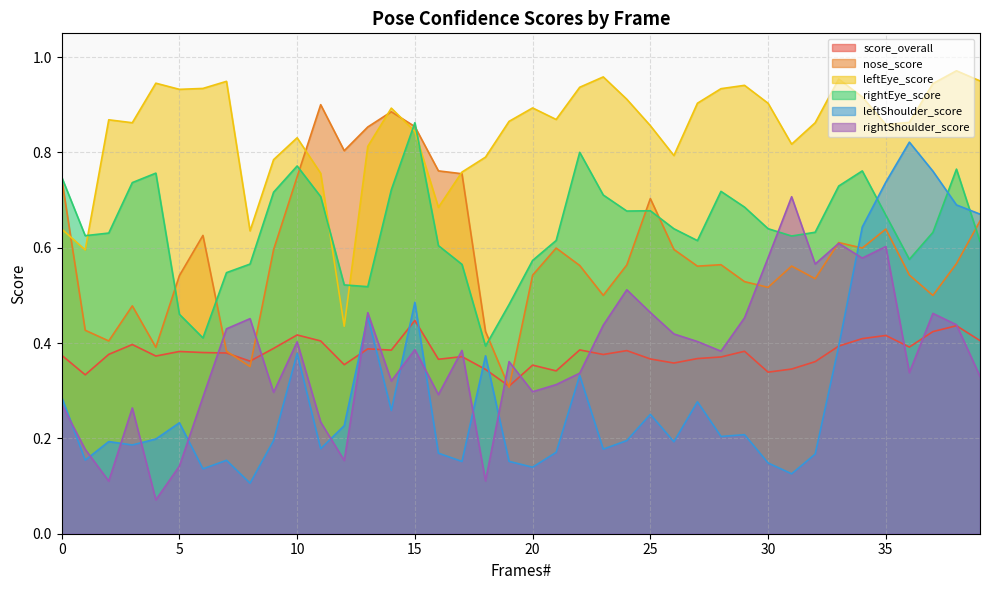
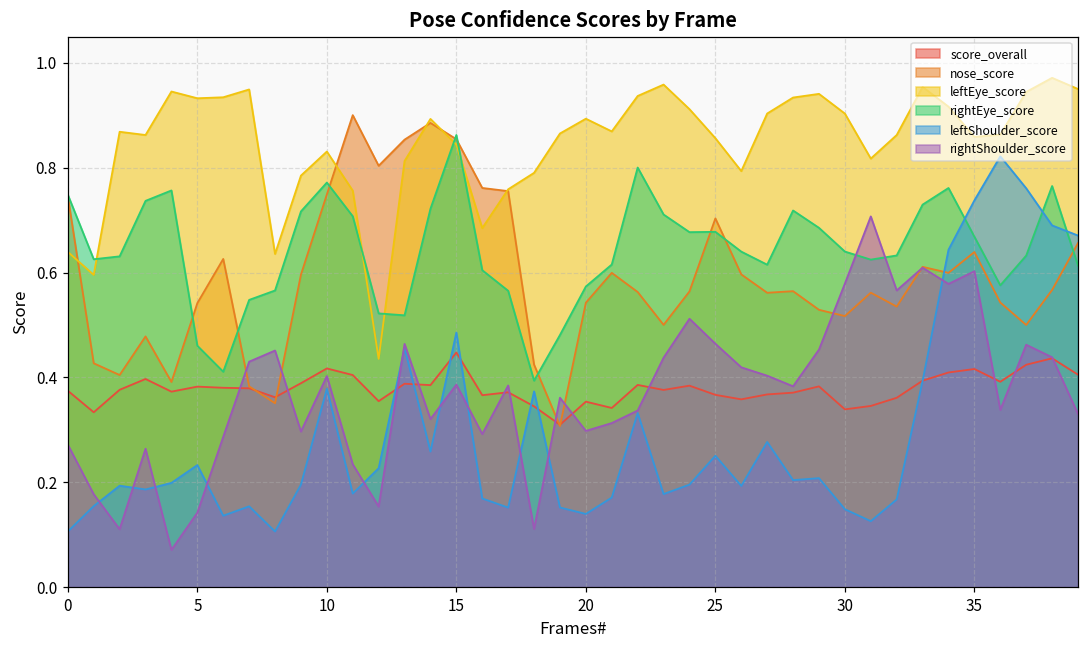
leftShoulder_score, 0: 0.29 -> 0.11
